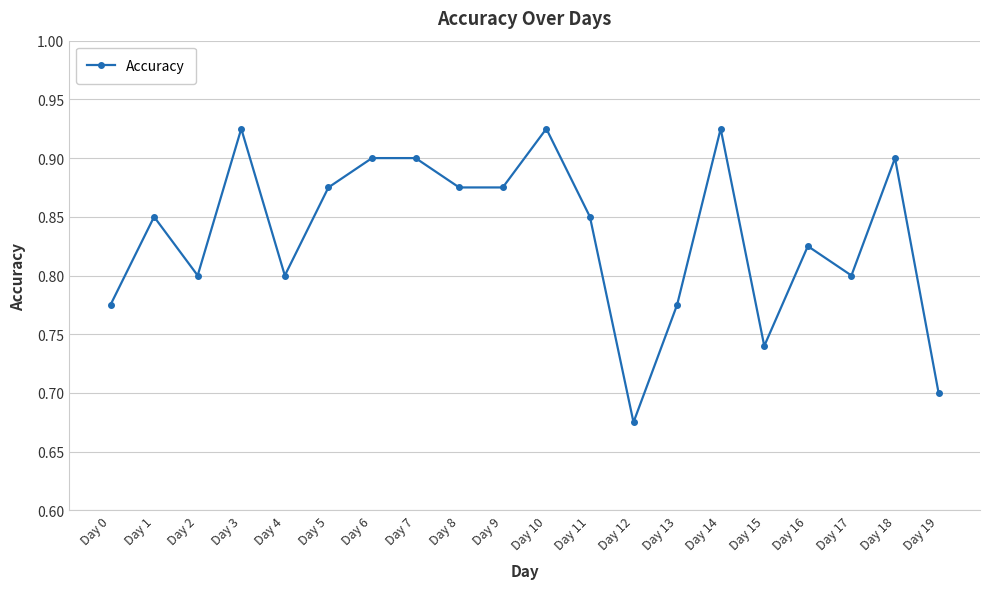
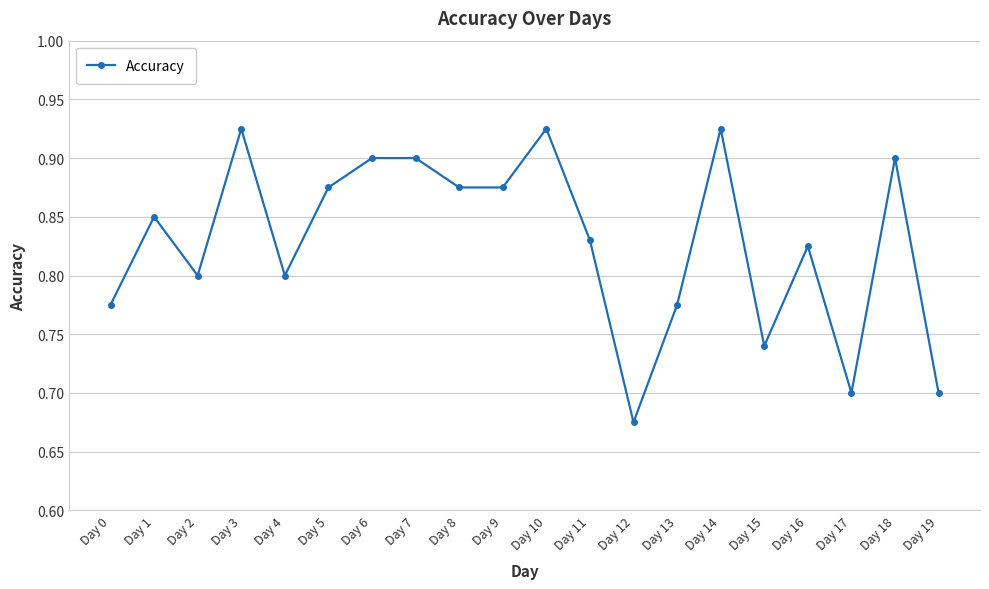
Day 11: 0.85 -> 0.83
Day 17: 0.8 -> 0.7
